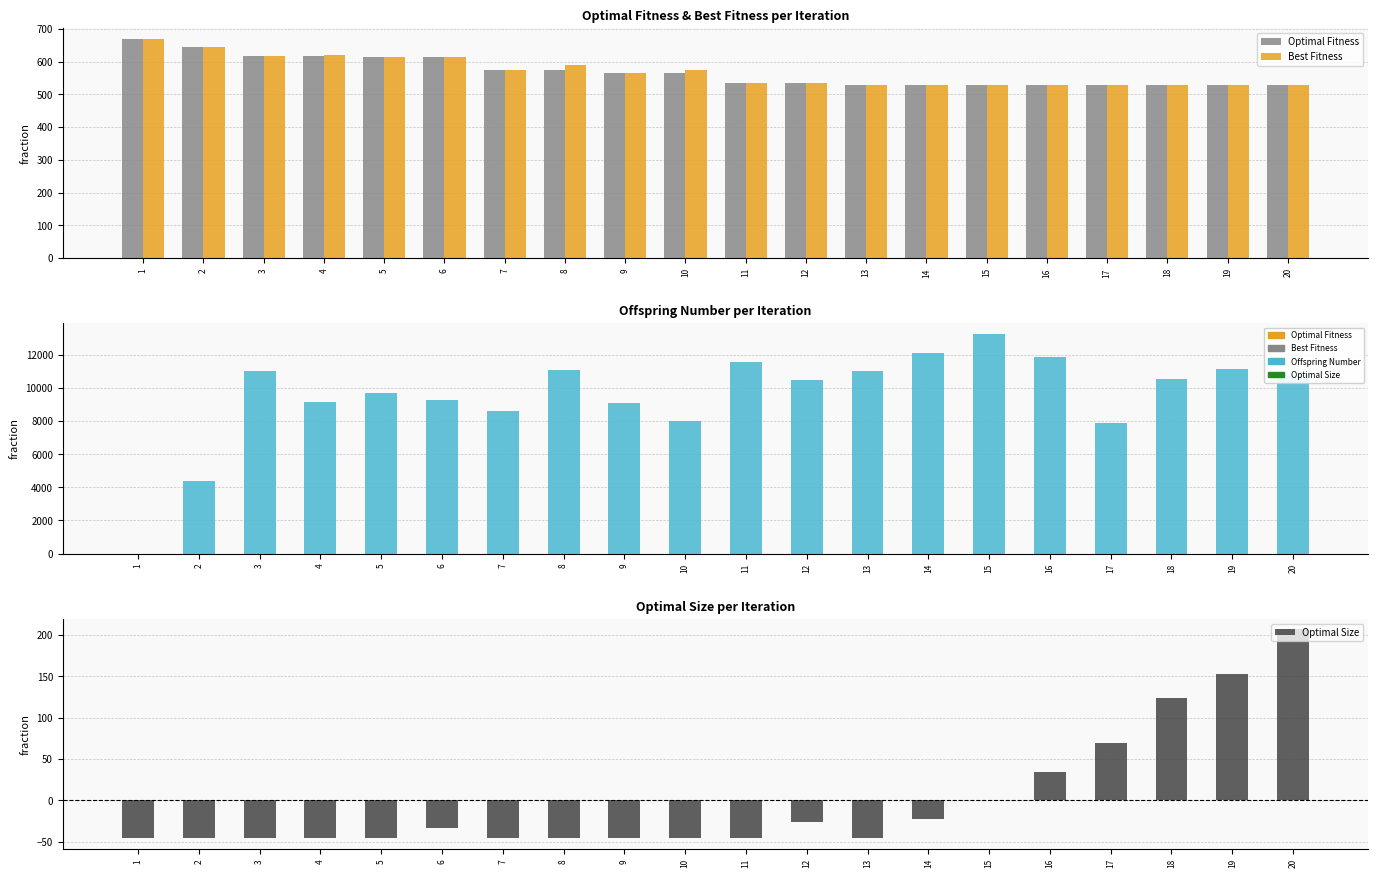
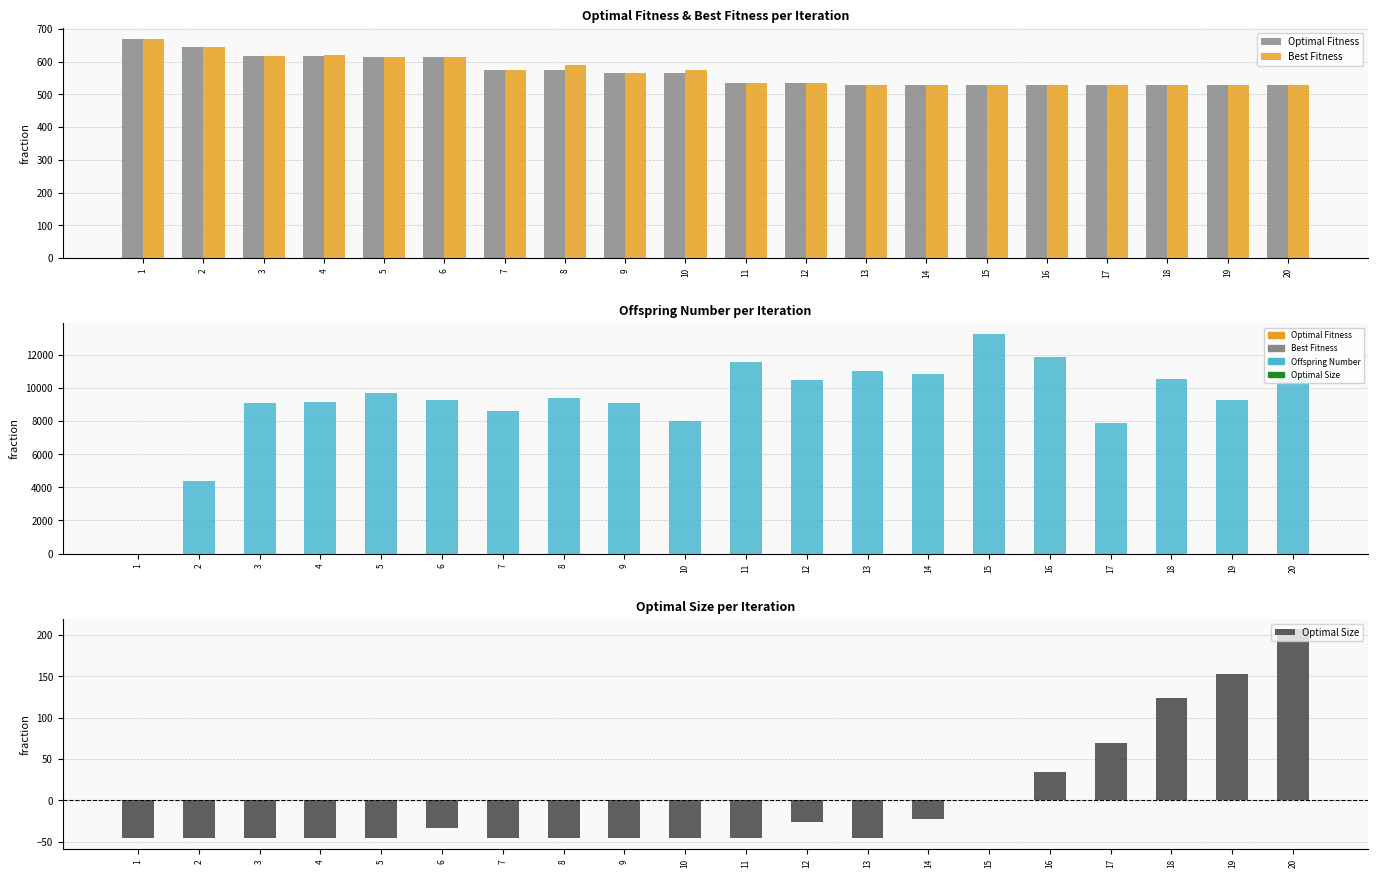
Offspring Number per Iteration, 3: 11000 -> 9100
Offspring Number per Iteration, 8: 11100 -> 9400
Offspring Number per Iteration, 14: 12100 -> 10800
Offspring Number per Iteration, 19: 11200 -> 9300
